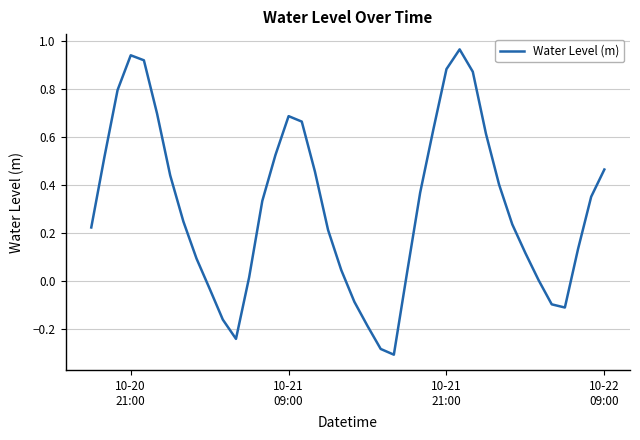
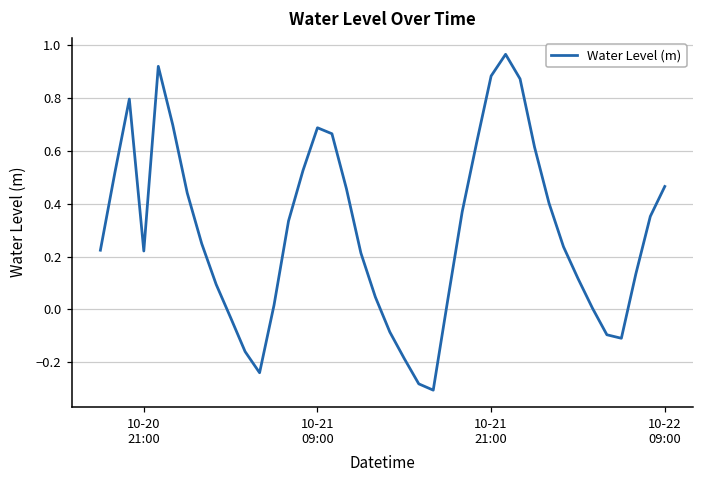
10-20 21:00: 0.94 -> 0.22
